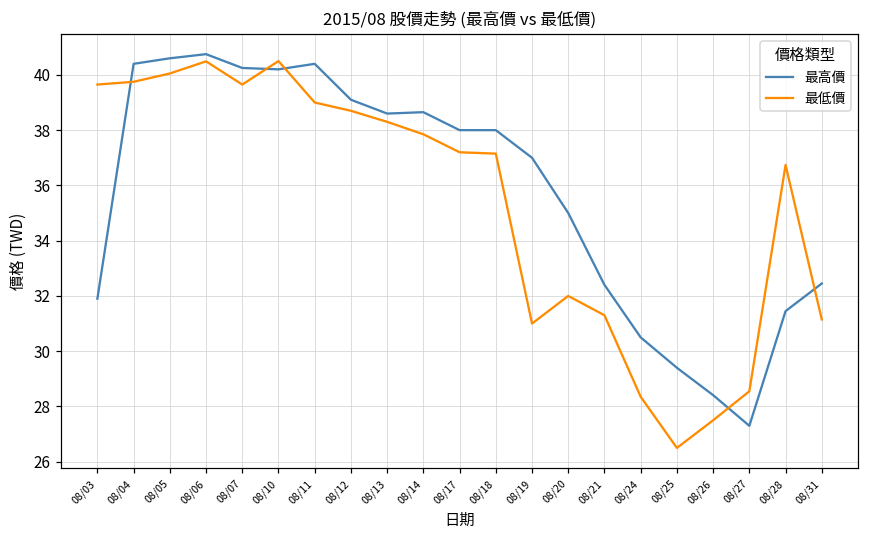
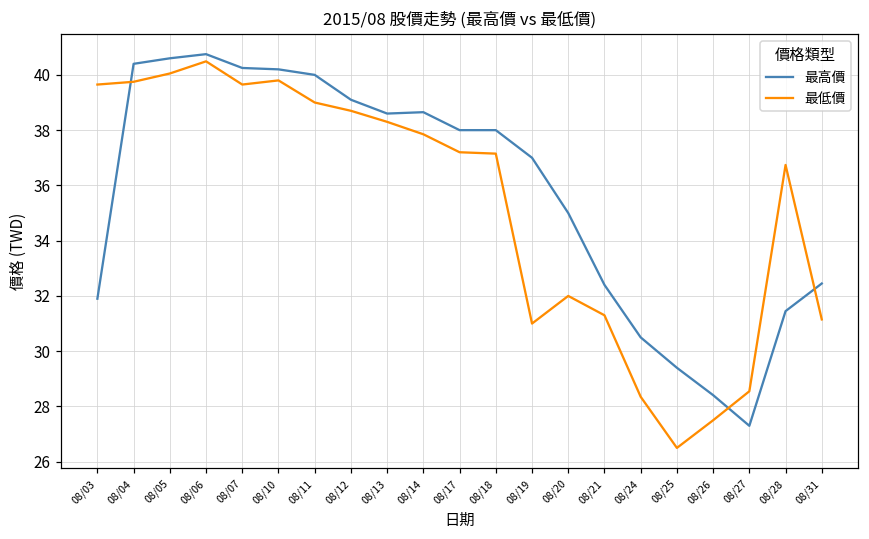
最低價, 08/10: 40.5 -> 39.8
最高價, 08/11: 40.4 -> 40.0
